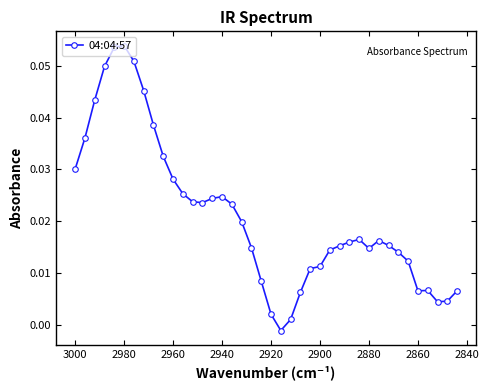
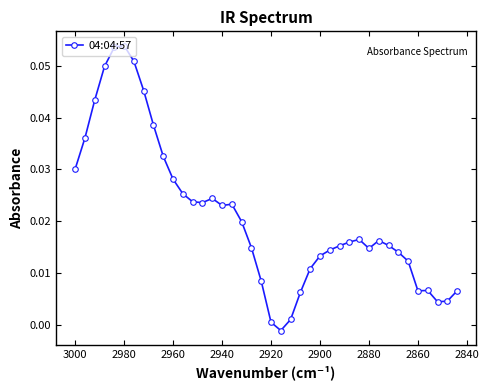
2940: 0.025 -> 0.023
2920: 0.002 -> 0.000
2900: 0.011 -> 0.013
